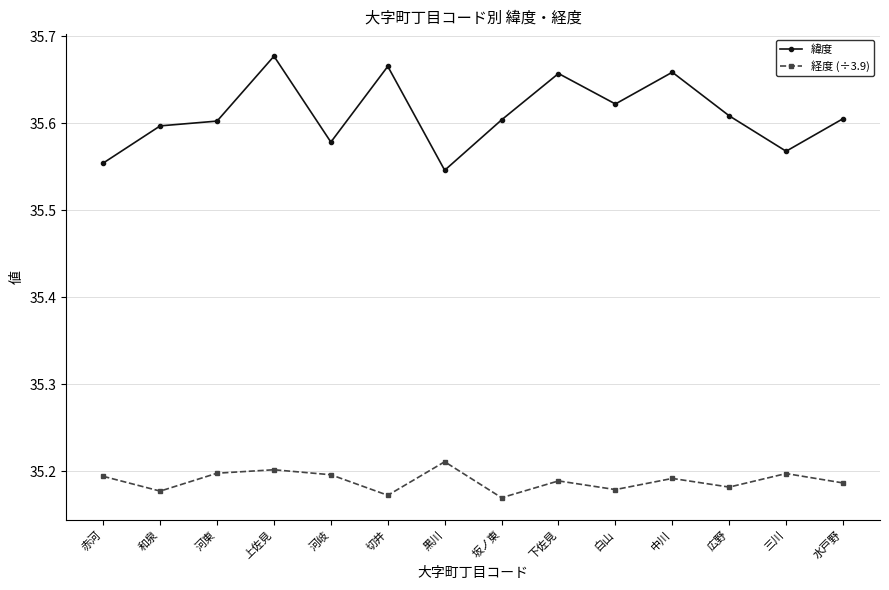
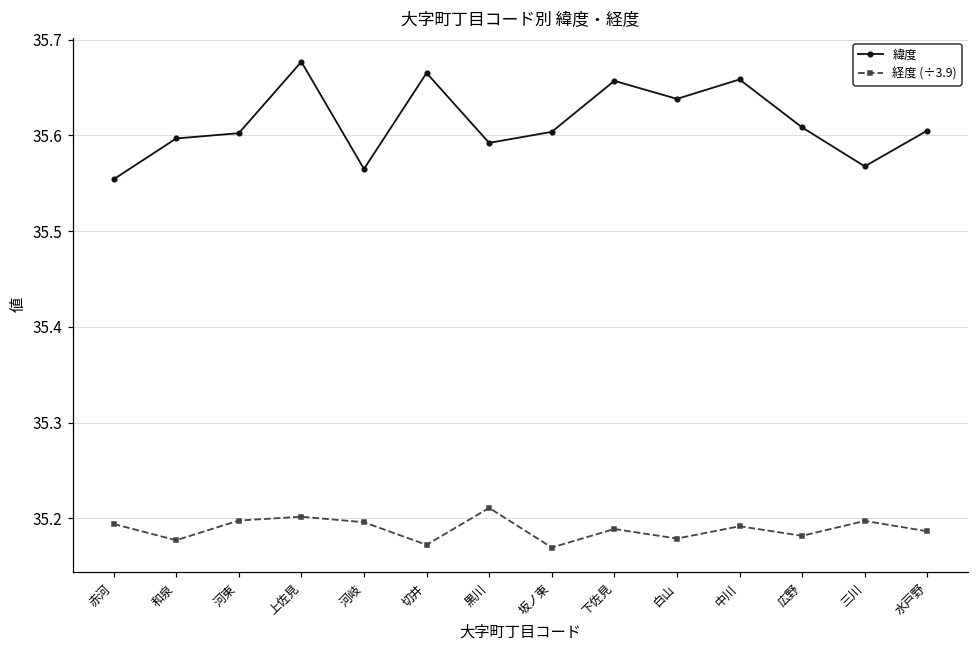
緯度, 河岐: 35.58 -> 35.57
緯度, 黒川: 35.55 -> 35.59
緯度, 白山: 35.62 -> 35.64
